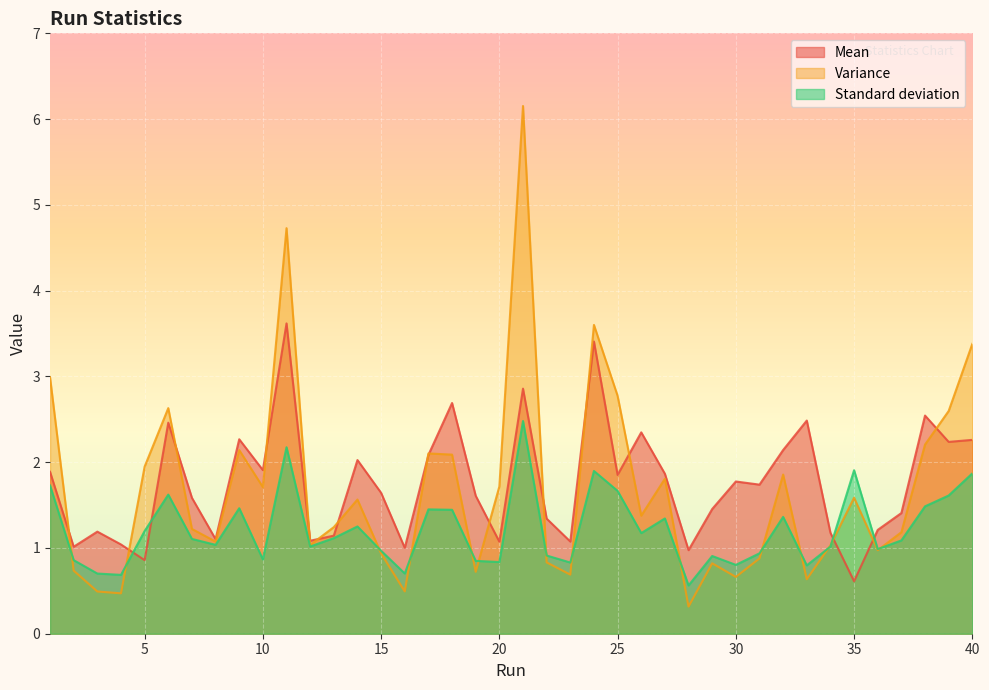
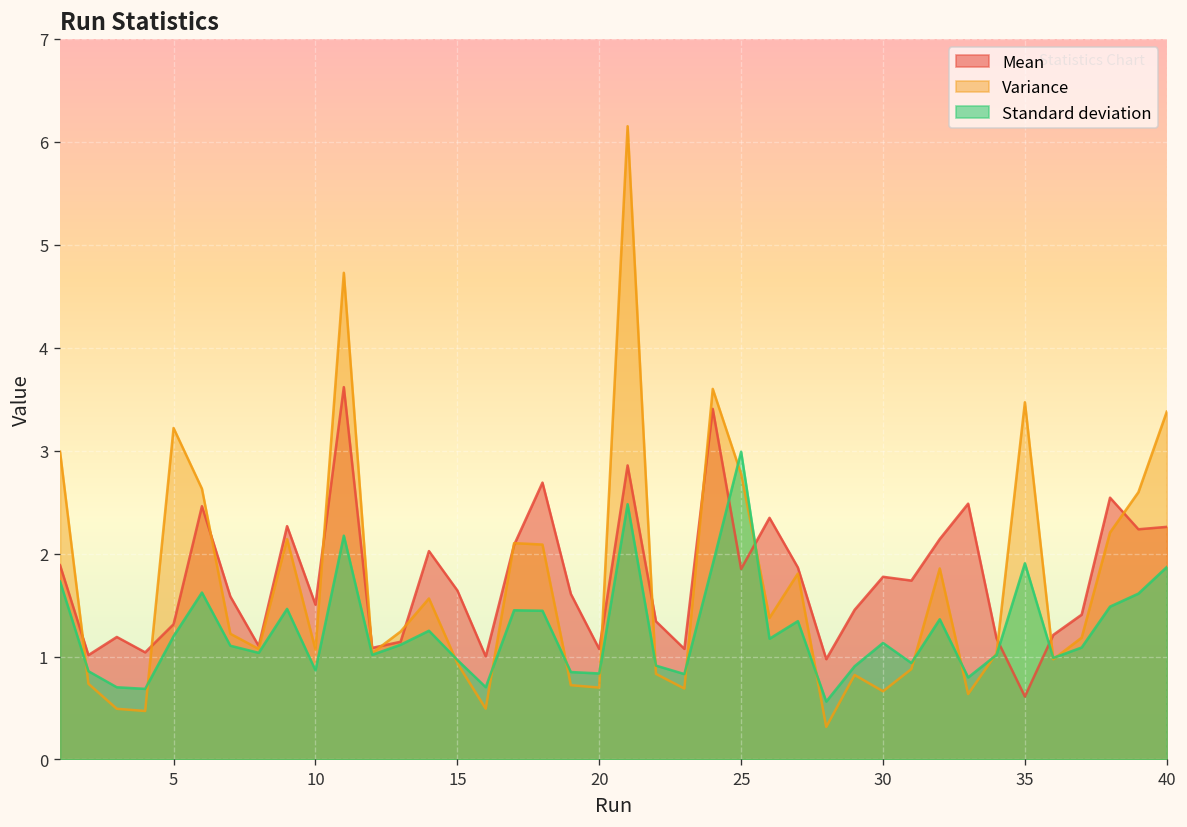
Mean, 5: 0.9 -> 1.3
Variance, 5: 1.9 -> 3.2
Mean, 10: 1.9 -> 1.5
Variance, 10: 1.7 -> 1.1
Variance, 20: 1.7 -> 0.7
Standard deviation, 25: 1.7 -> 3.0
Standard deviation, 30: 0.8 -> 1.1
Variance, 35: 1.6 -> 3.5
